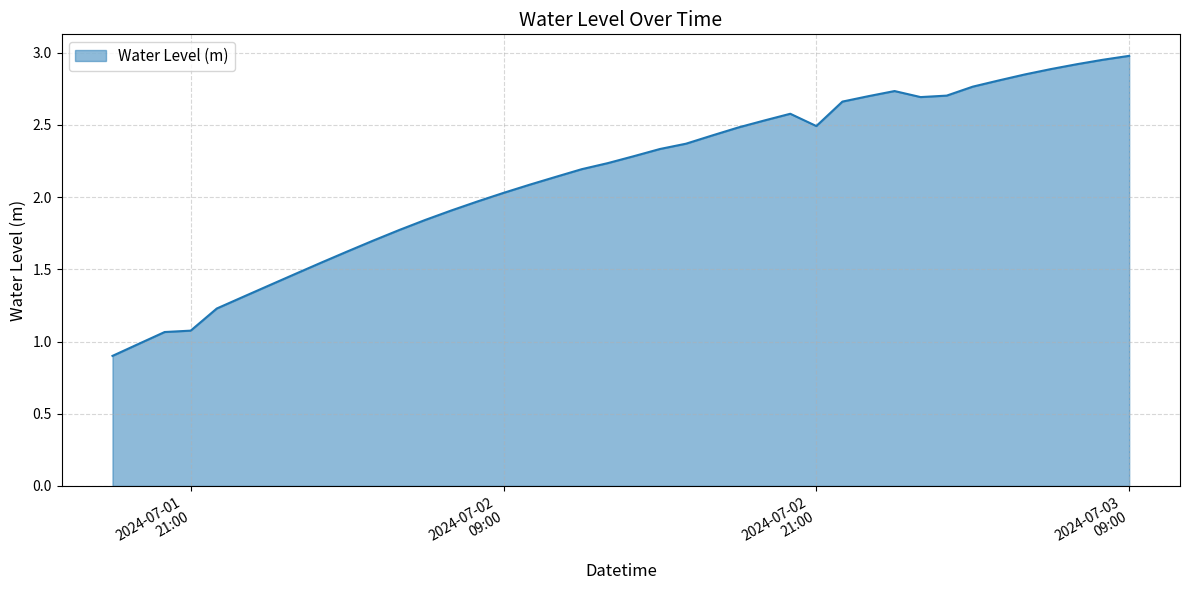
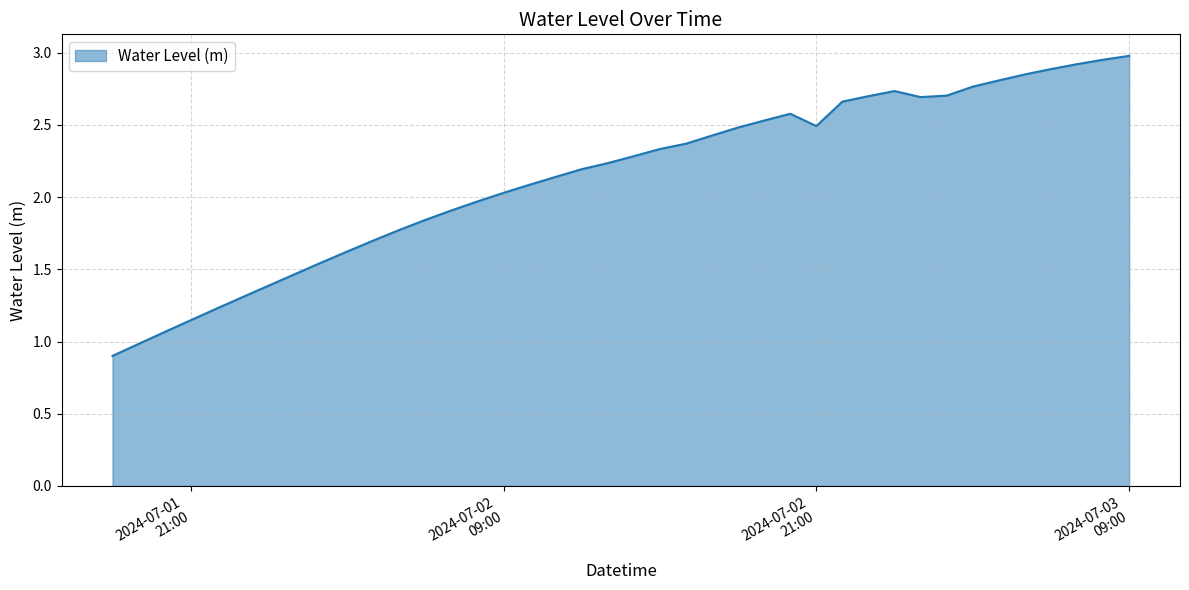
2024-07-01 21:00: 1.08 -> 1.15
